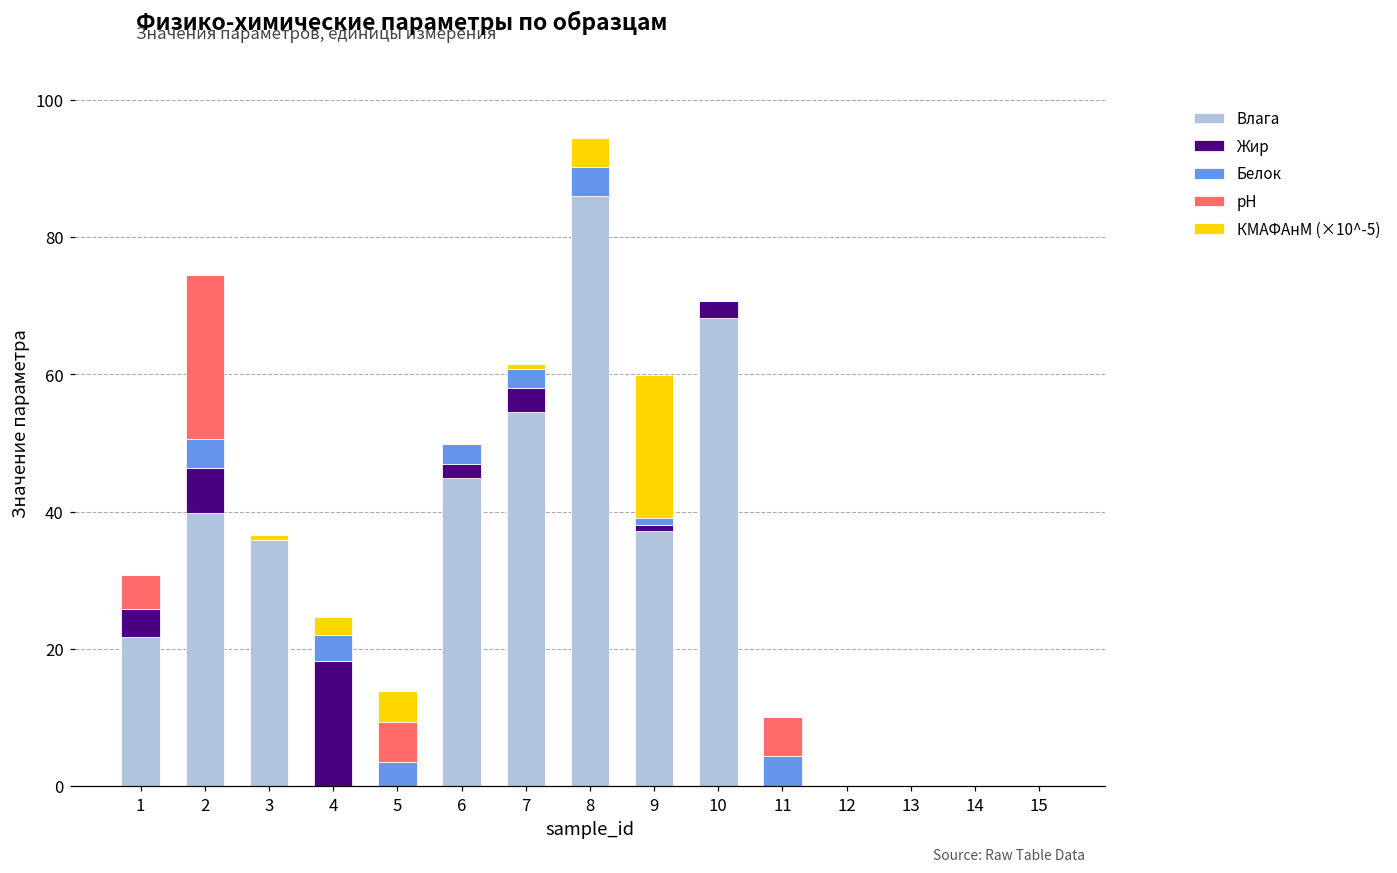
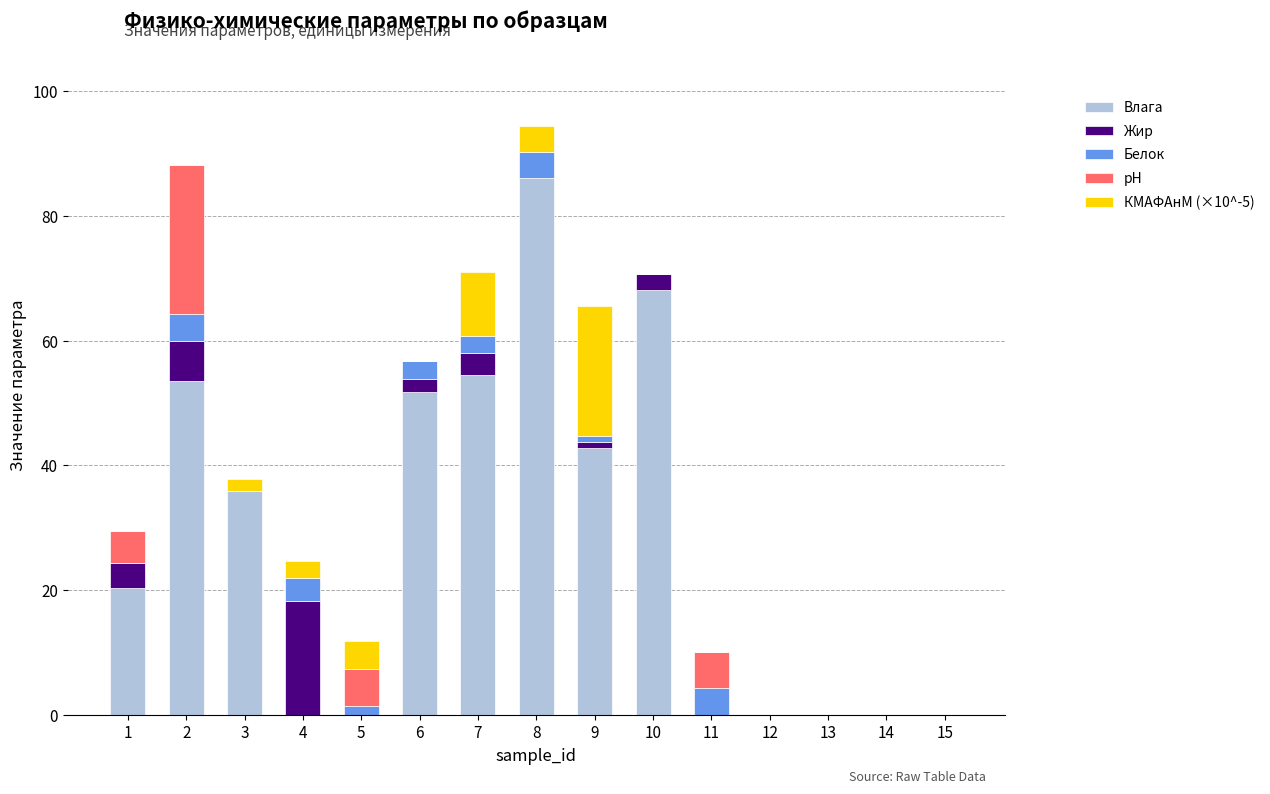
Влага, 1: 22 -> 20
Влага, 2: 40 -> 54
КМАФАнМ (×10^-5), 3: 1 -> 2
Белок, 5: 4 -> 1
Влага, 6: 45 -> 52
КМАФАнМ (×10^-5), 7: 1 -> 10
Влага, 9: 37 -> 43
